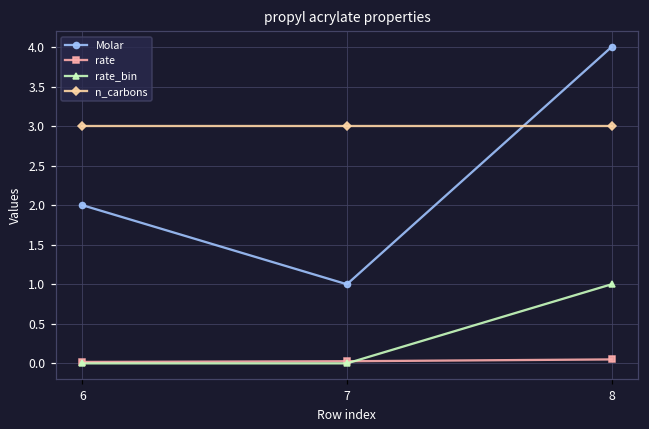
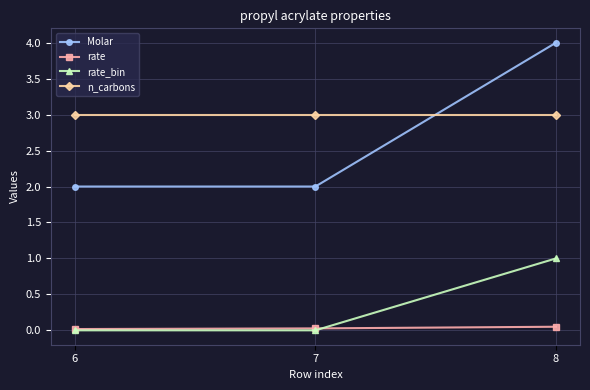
Molar, 7: 1 -> 2
